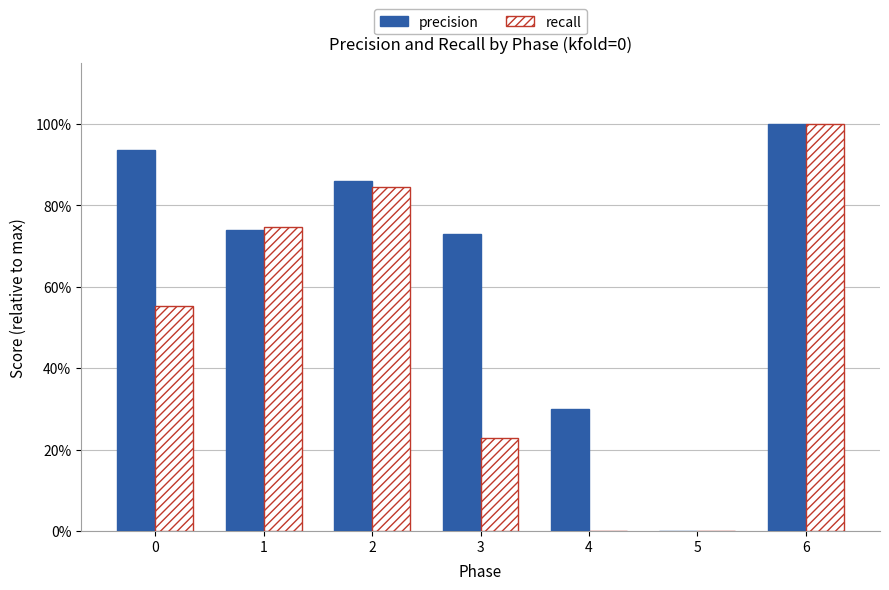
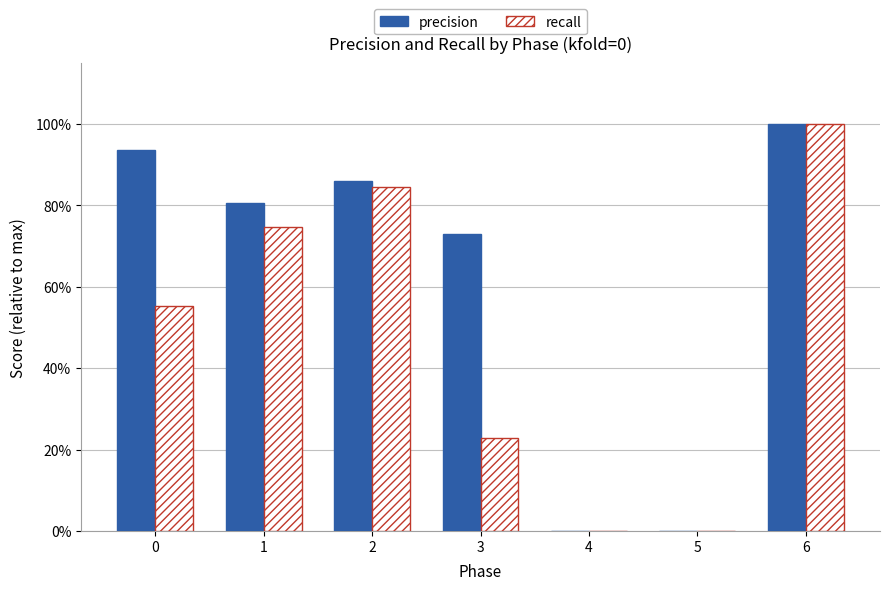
precision, 1: 74% -> 81%
precision, 4: 30% -> 0%
